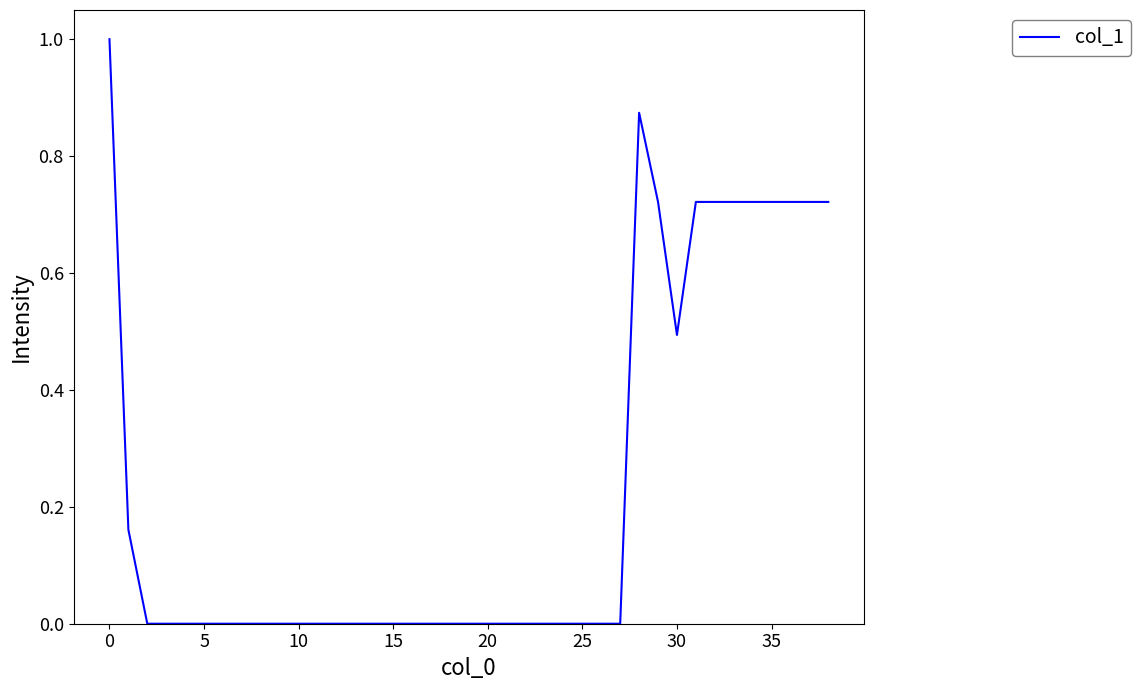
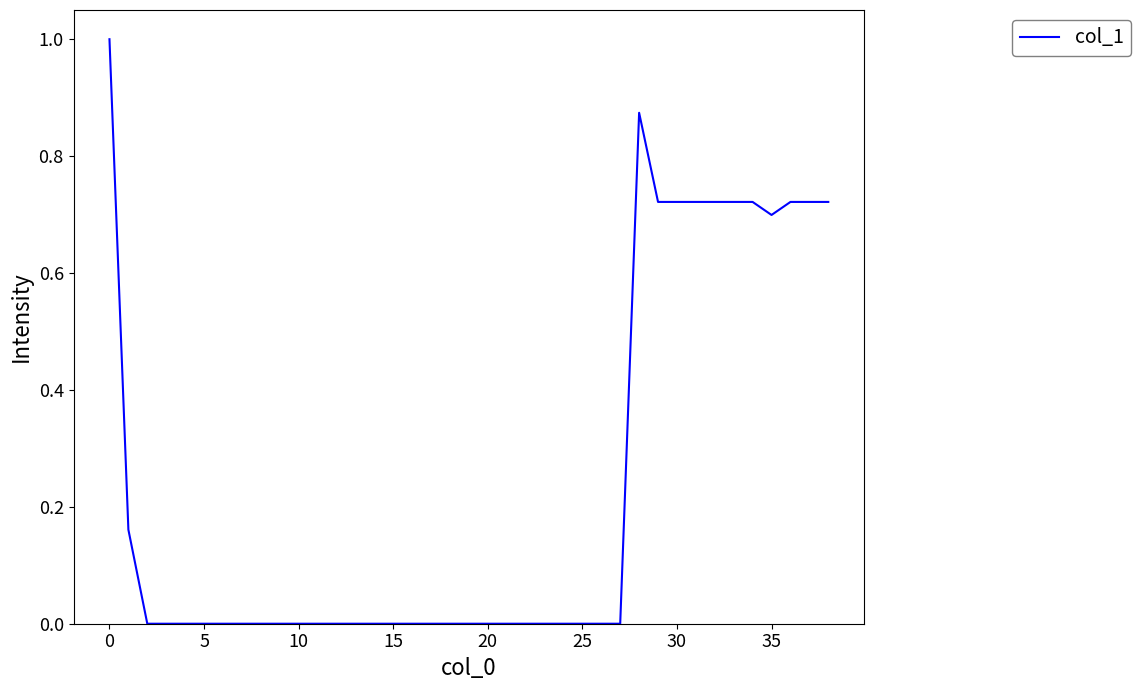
30: 0.49 -> 0.72
35: 0.72 -> 0.70
